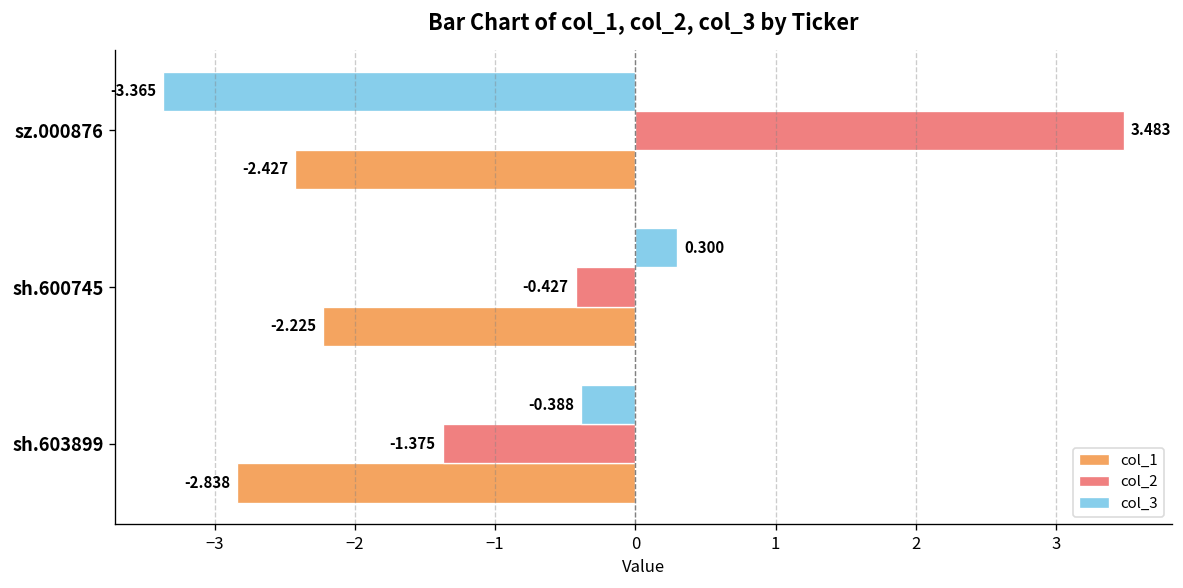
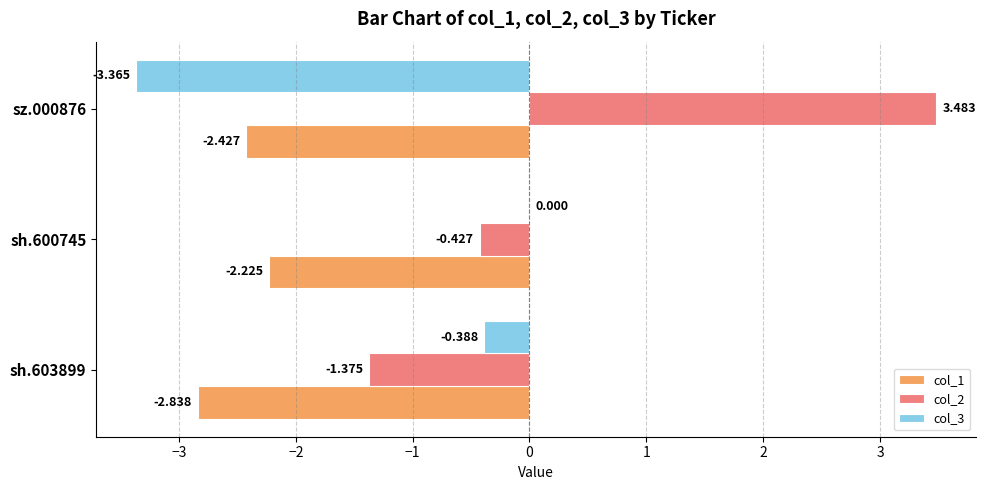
col_3, sh.600745: 0.300 -> 0.000
